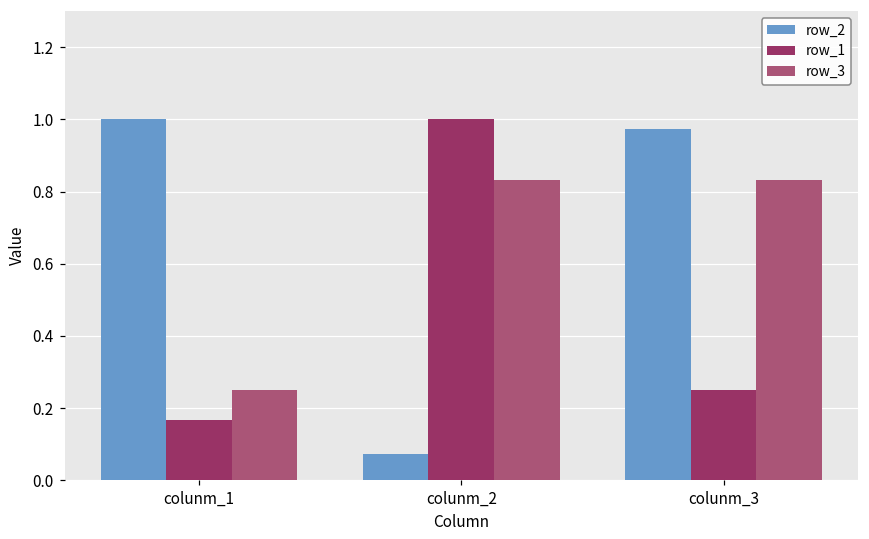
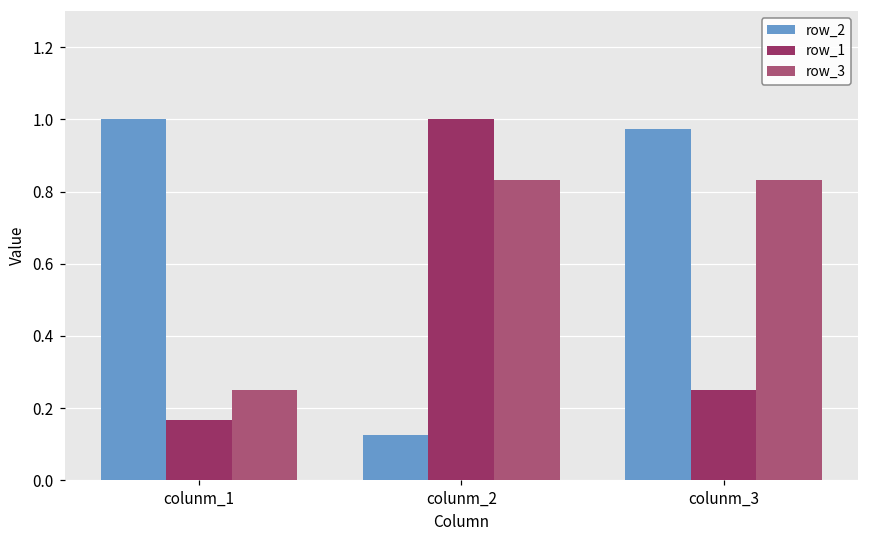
row_2, colunm_2: 0.07 -> 0.13
